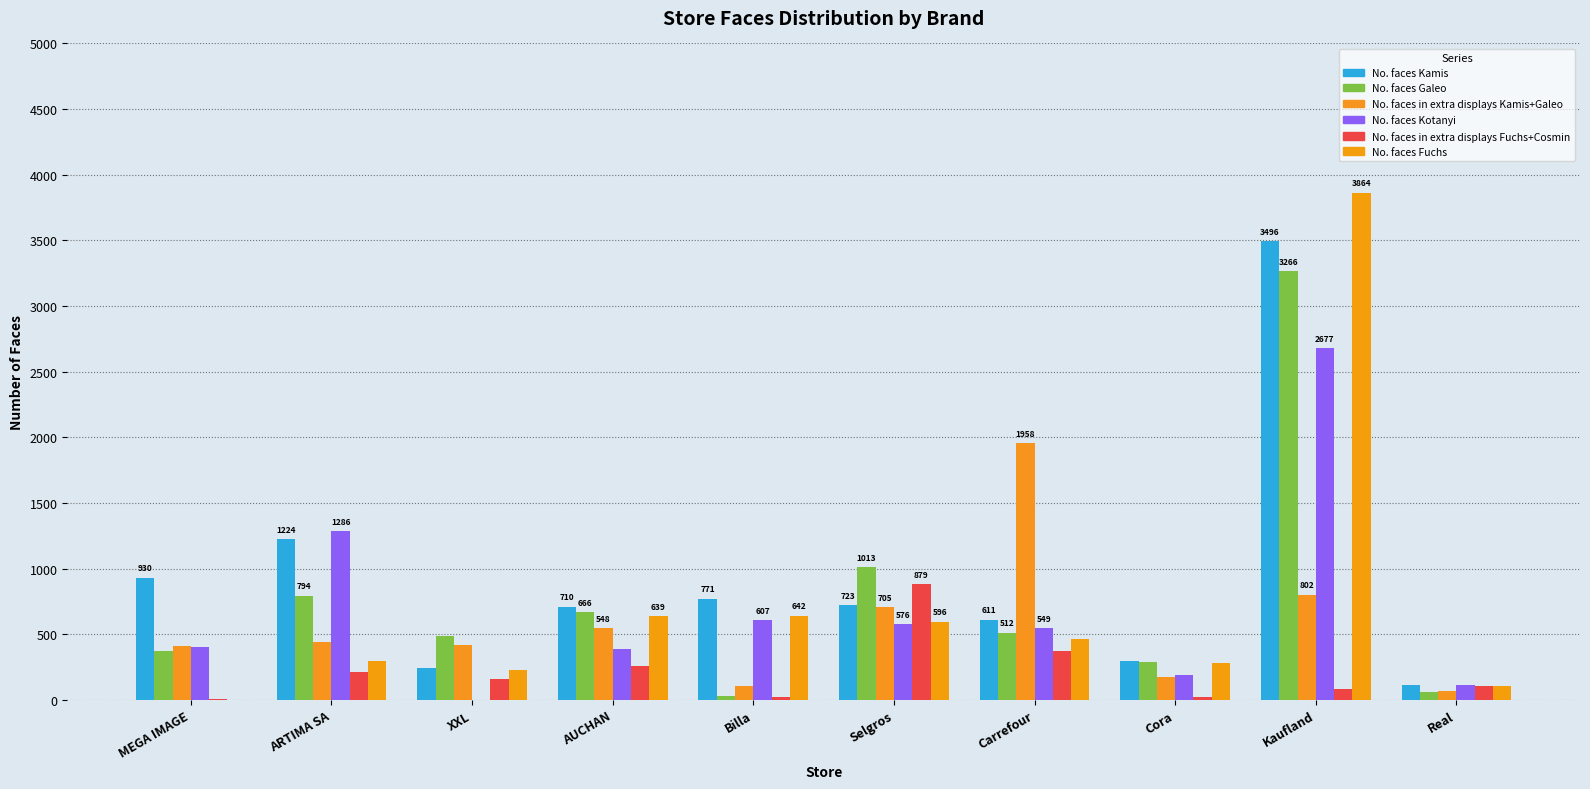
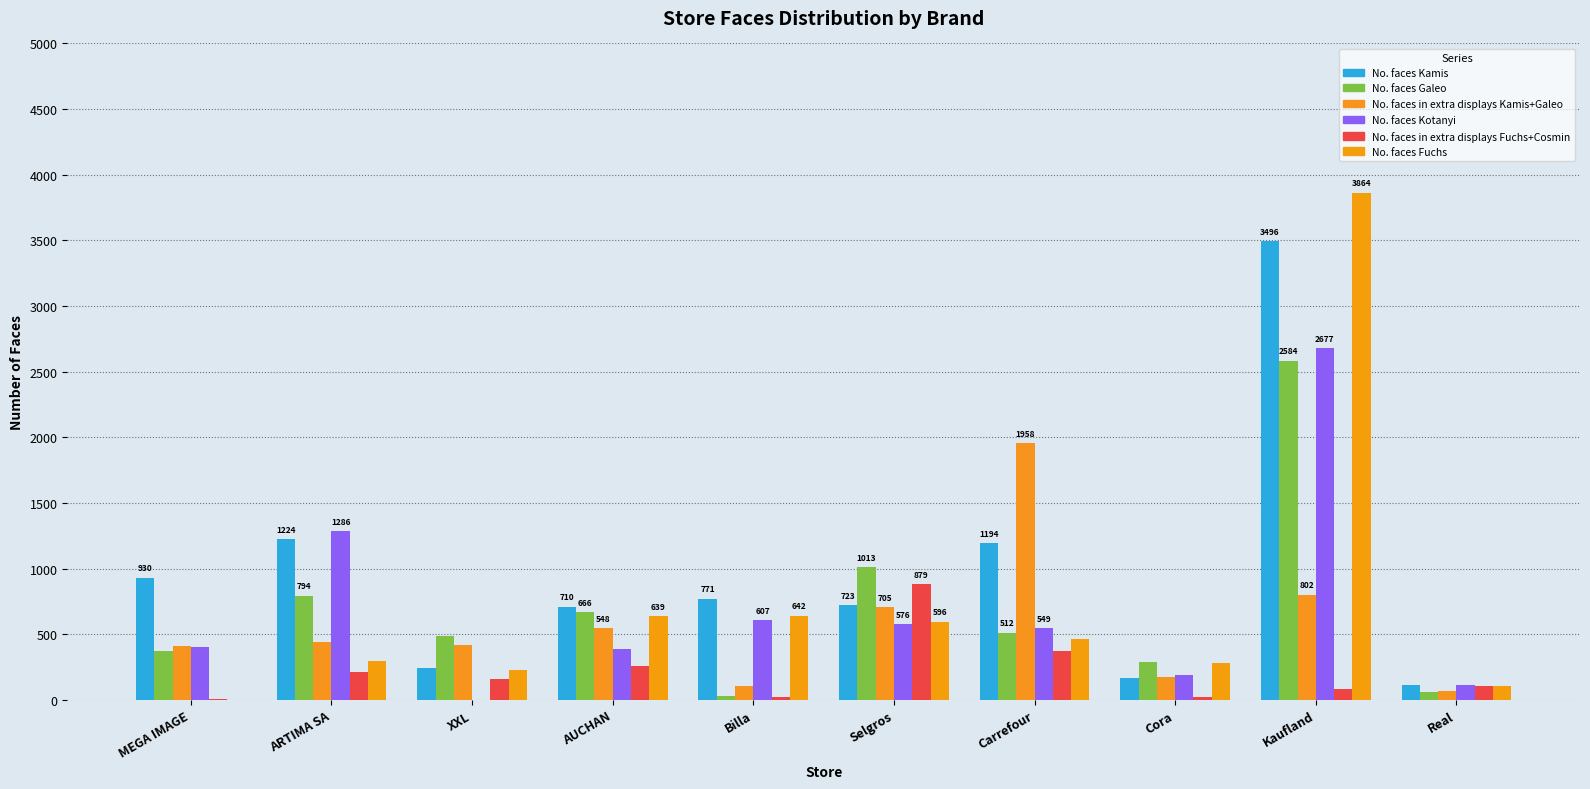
No. faces Kamis, Carrefour: 611 -> 1194
No. faces Kamis, Cora: 300 -> 170
No. faces Galeo, Kaufland: 3266 -> 2584
